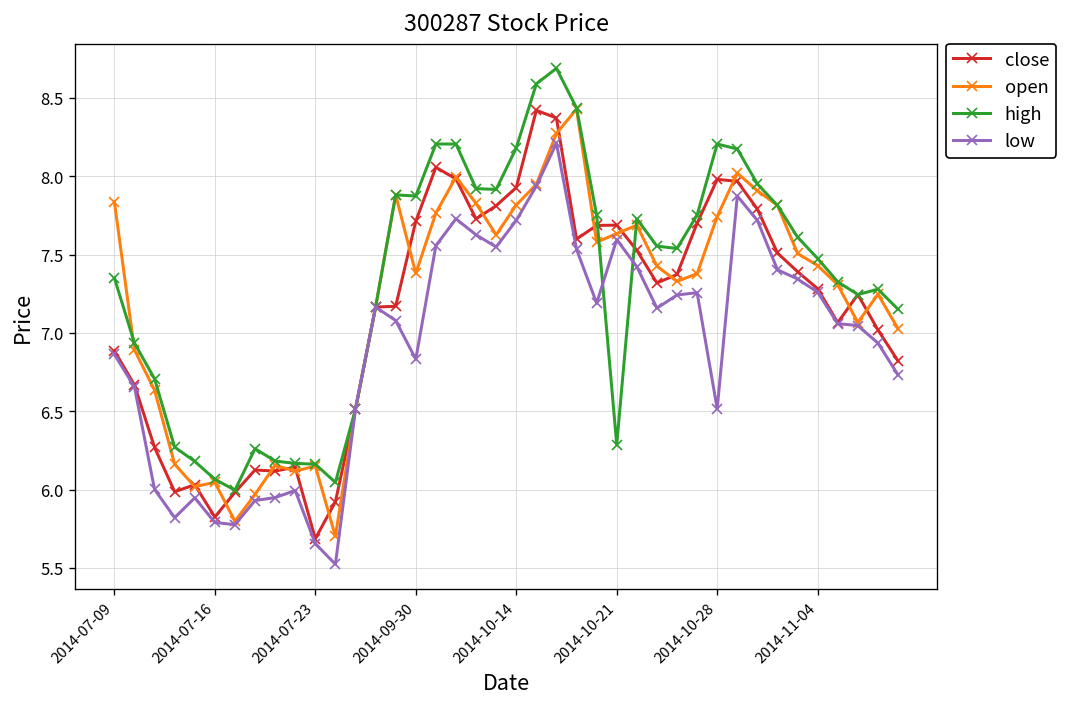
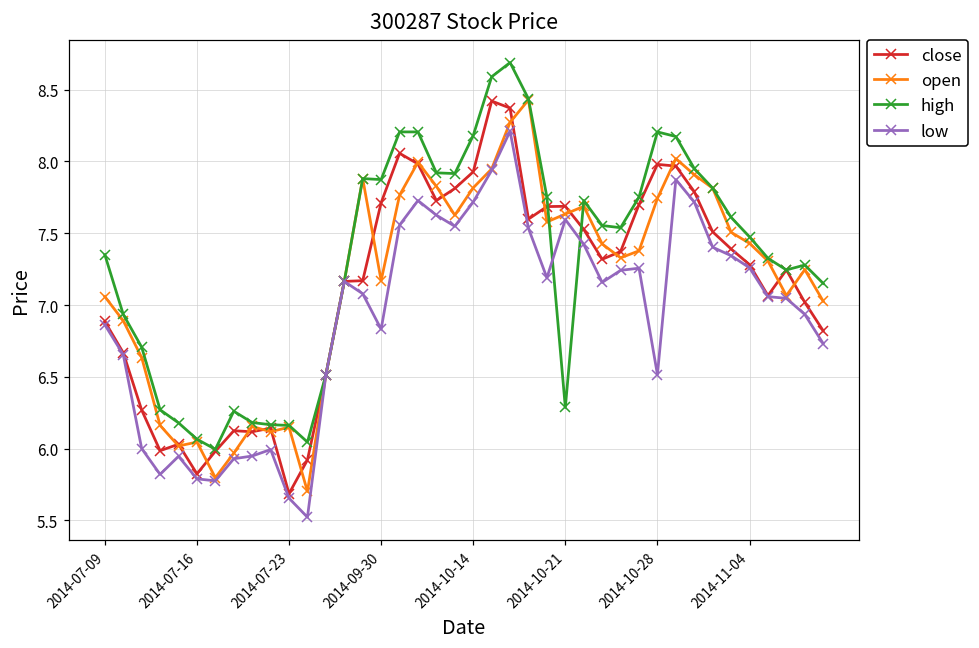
open, 2014-07-09: 7.84 -> 7.06
open, 2014-09-30: 7.38 -> 7.17
